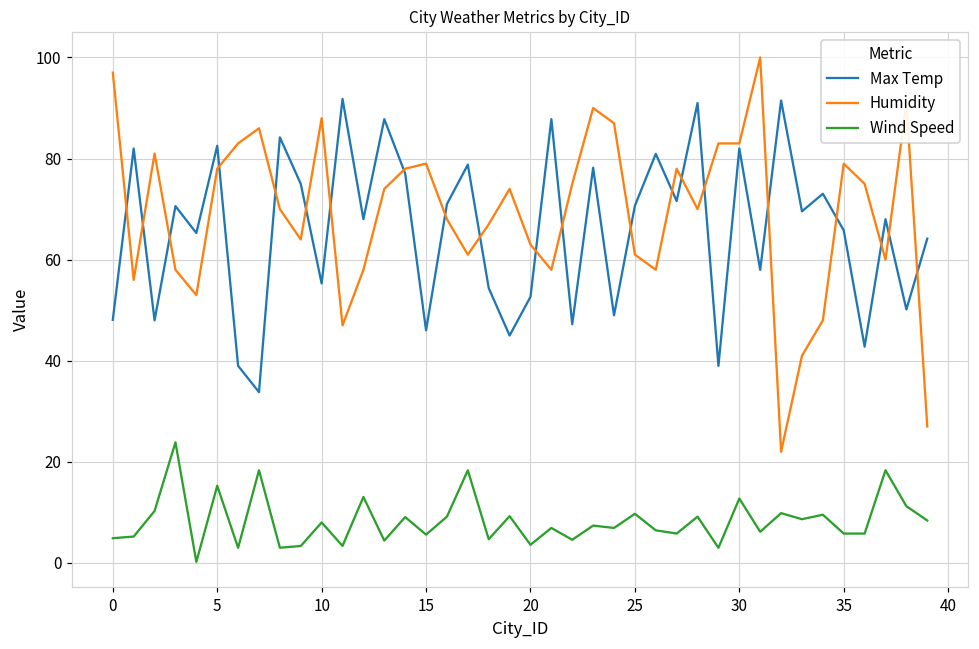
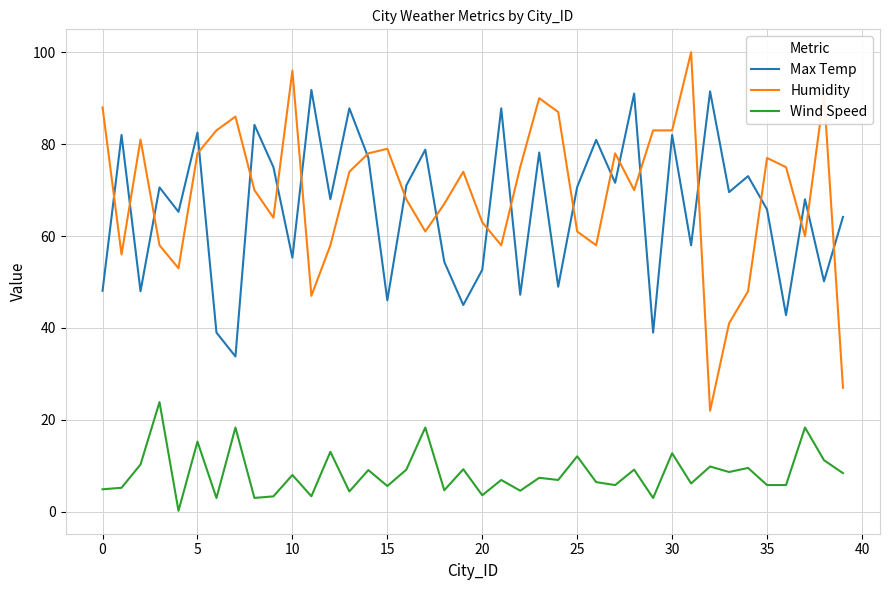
Humidity, 0: 97 -> 88
Humidity, 10: 88 -> 96
Wind Speed, 25: 10 -> 12
Humidity, 35: 79 -> 77
